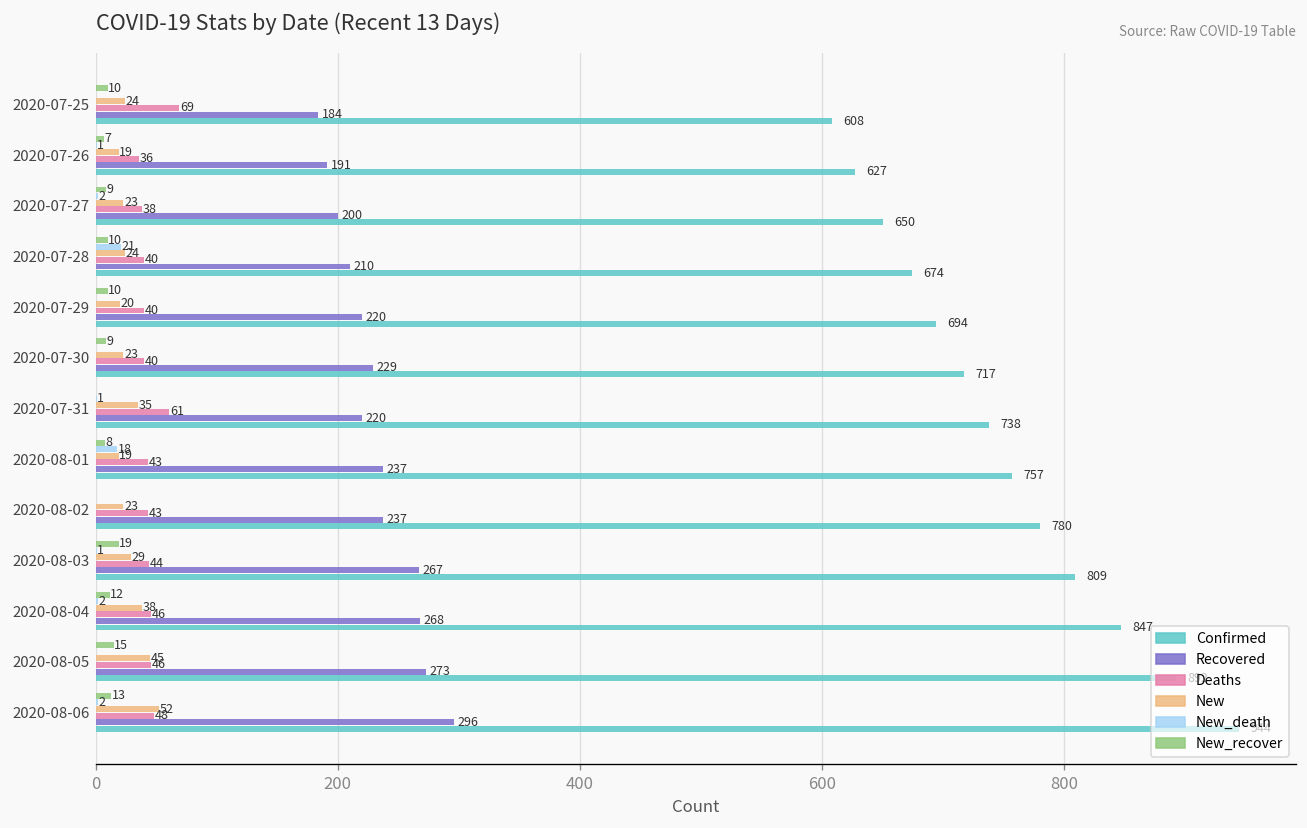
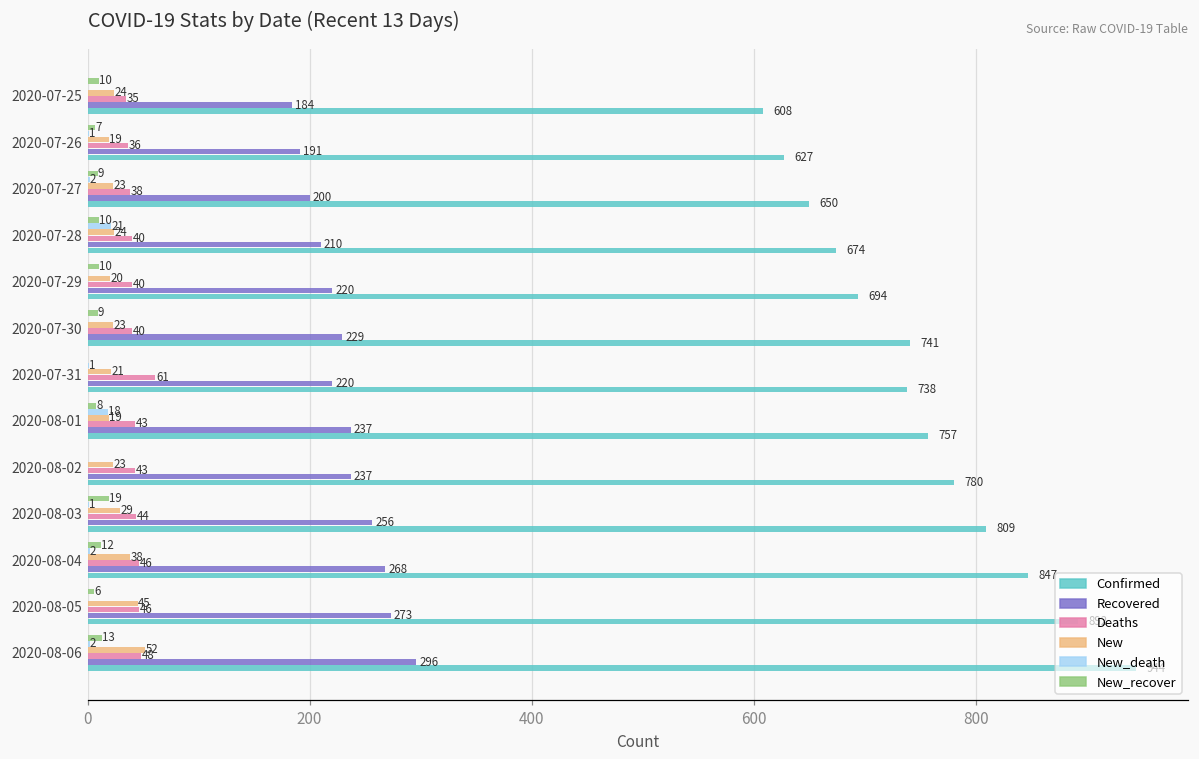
Deaths, 2020-07-25: 69 -> 35
Confirmed, 2020-07-30: 717 -> 741
New, 2020-07-31: 35 -> 21
Recovered, 2020-08-03: 267 -> 256
New_recover, 2020-08-05: 15 -> 6
